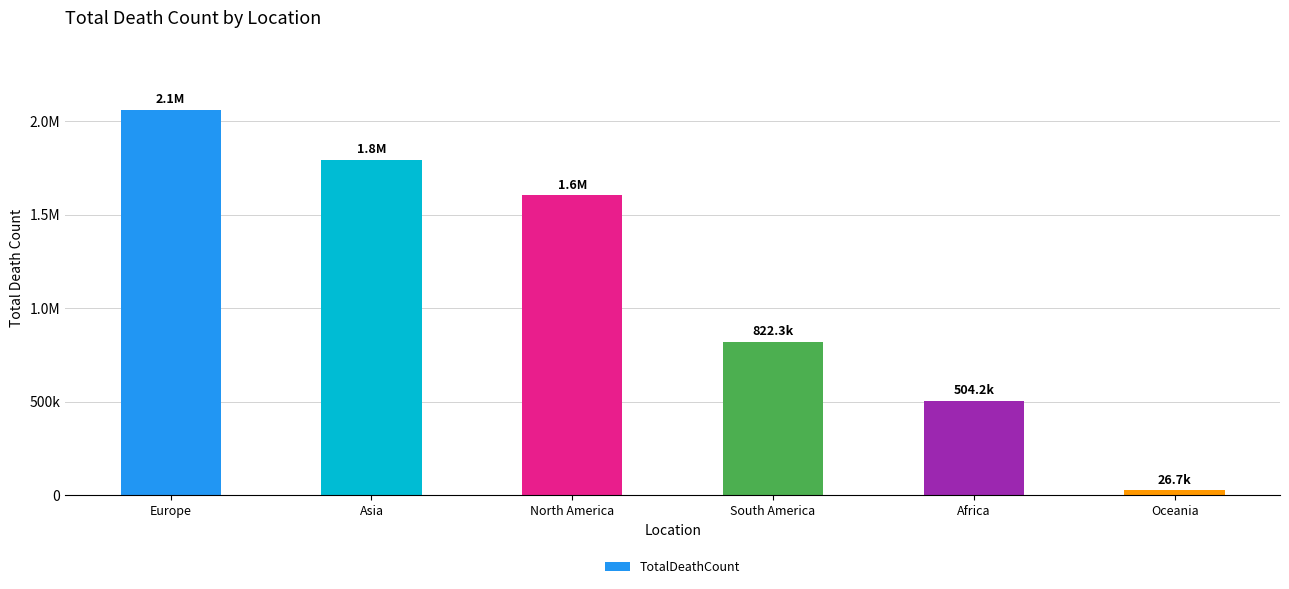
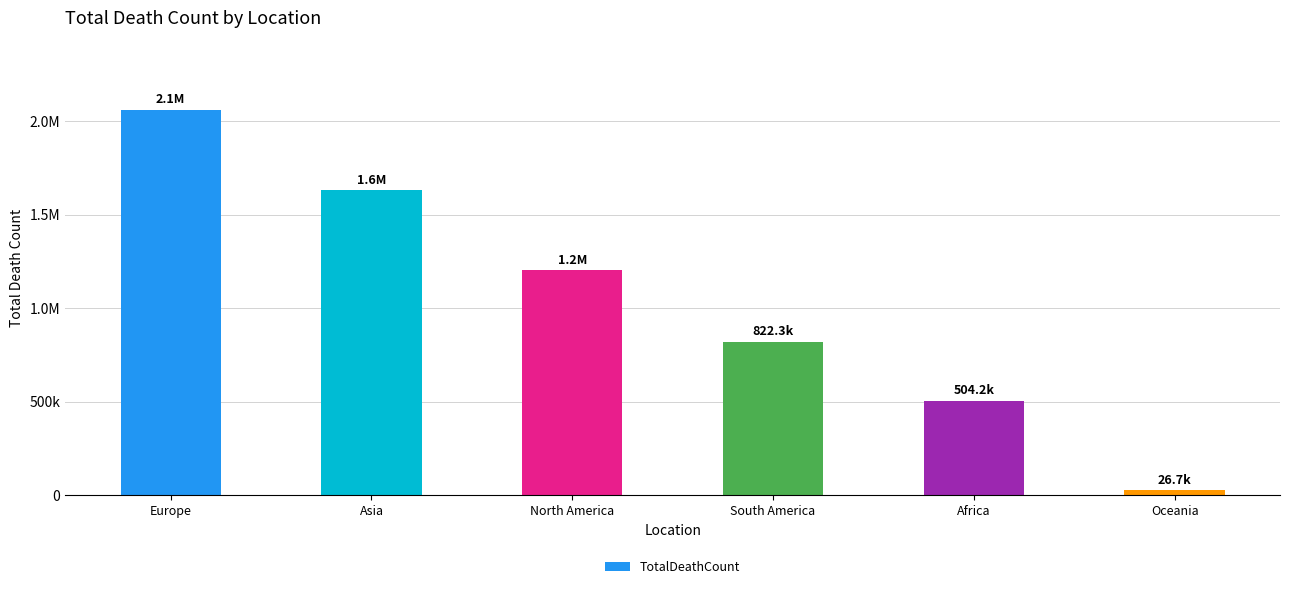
Asia: 1.8M -> 1.6M
North America: 1.6M -> 1.2M
